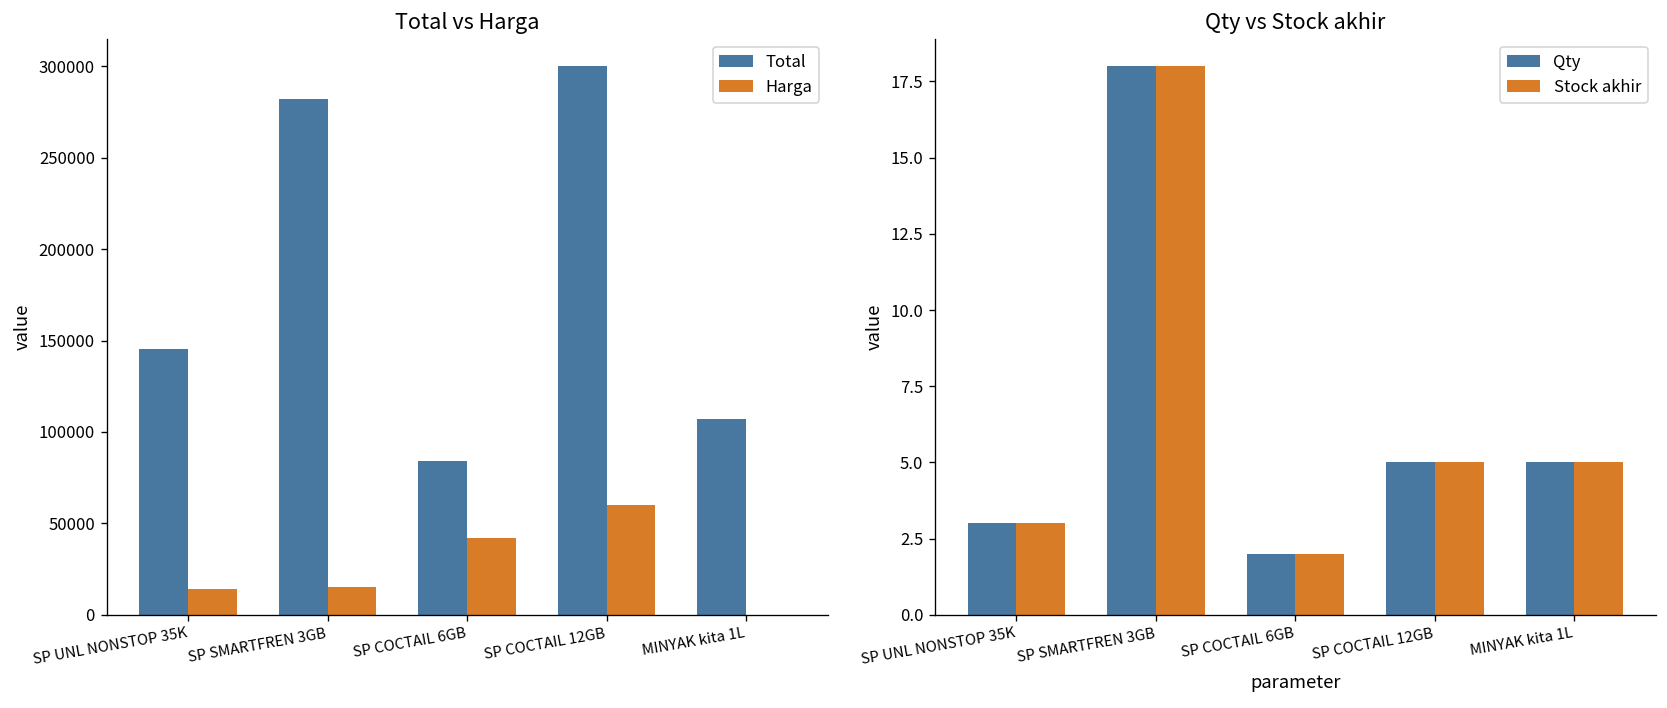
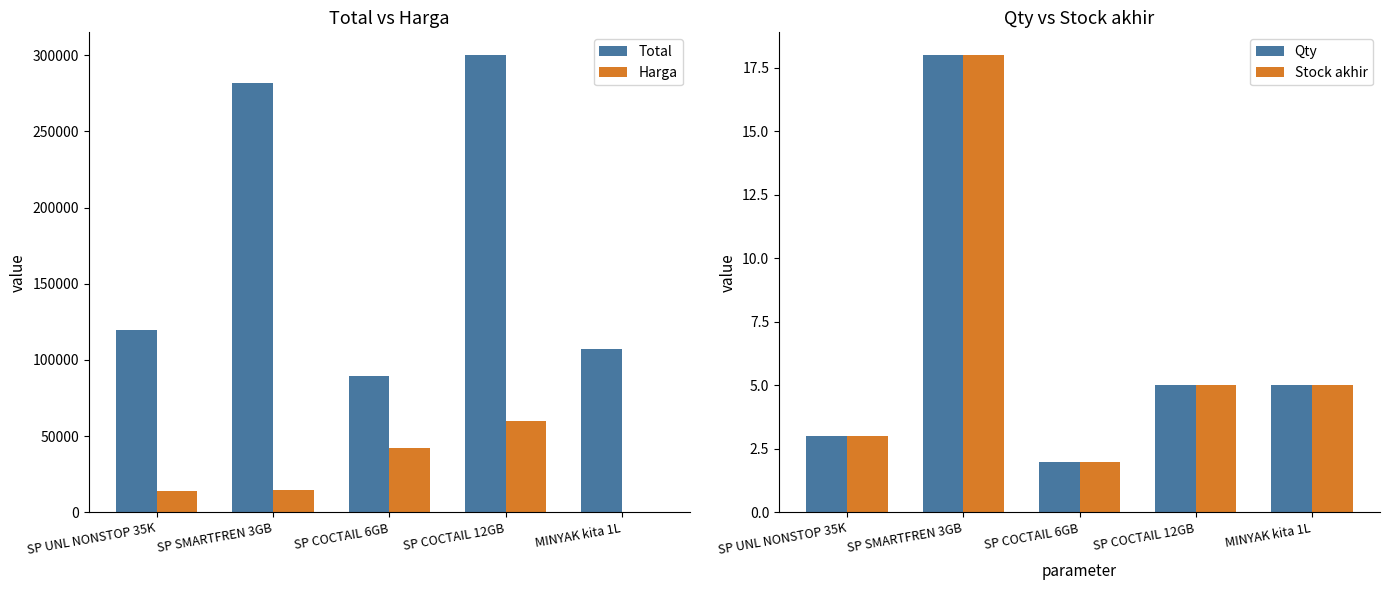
Total vs Harga, Total, SP UNL NONSTOP 35K: 145000 -> 120000
Total vs Harga, Total, SP COCTAIL 6GB: 84000 -> 90000
